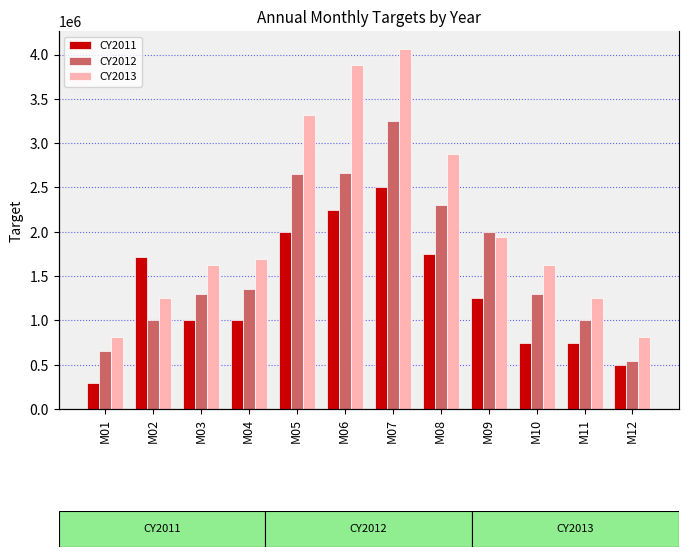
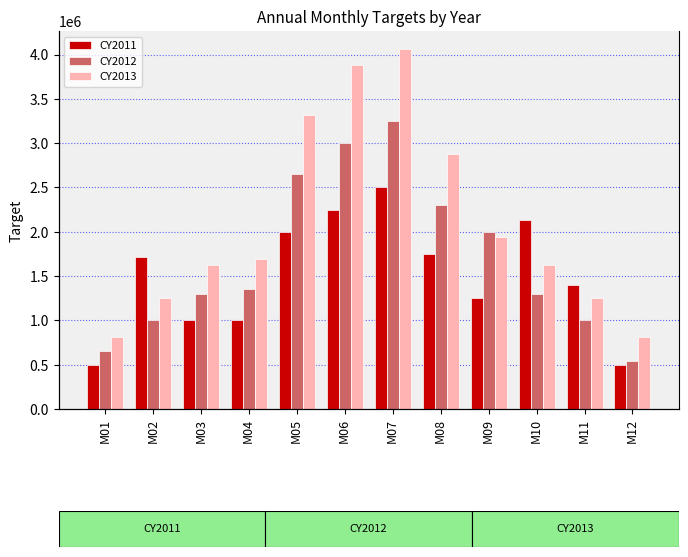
CY2011, M01: 300000 -> 500000
CY2012, M06: 2700000 -> 3000000
CY2011, M10: 800000 -> 2100000
CY2011, M11: 800000 -> 1400000
